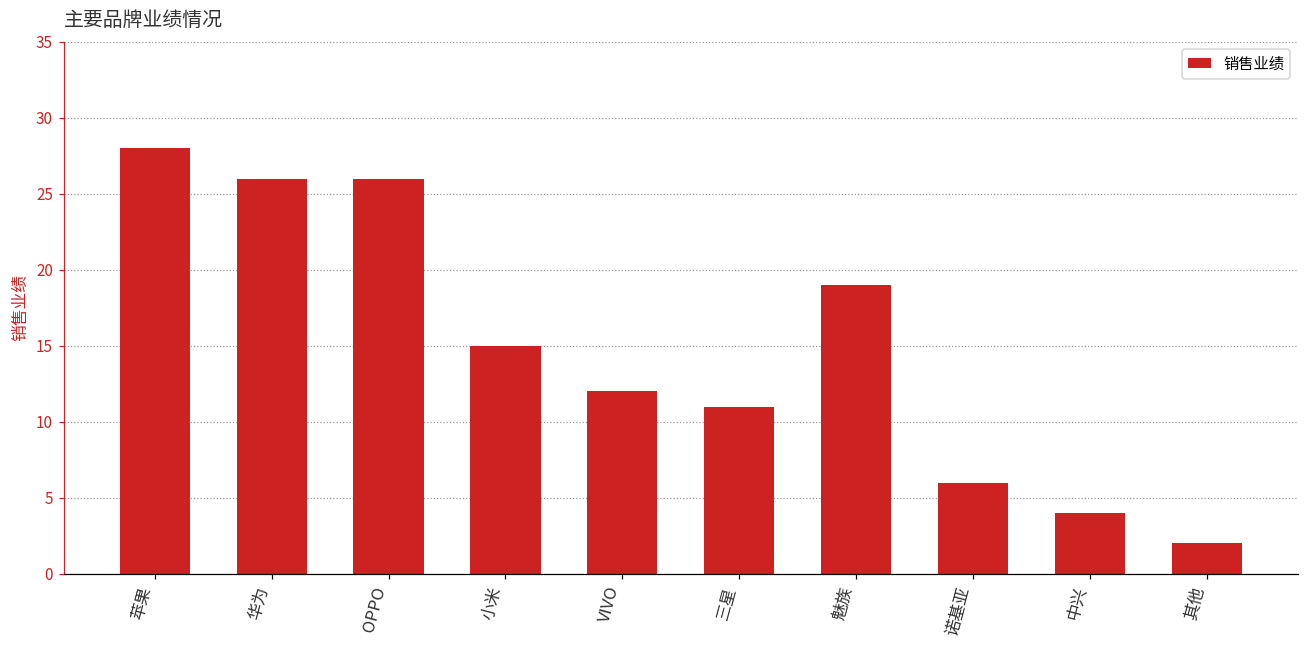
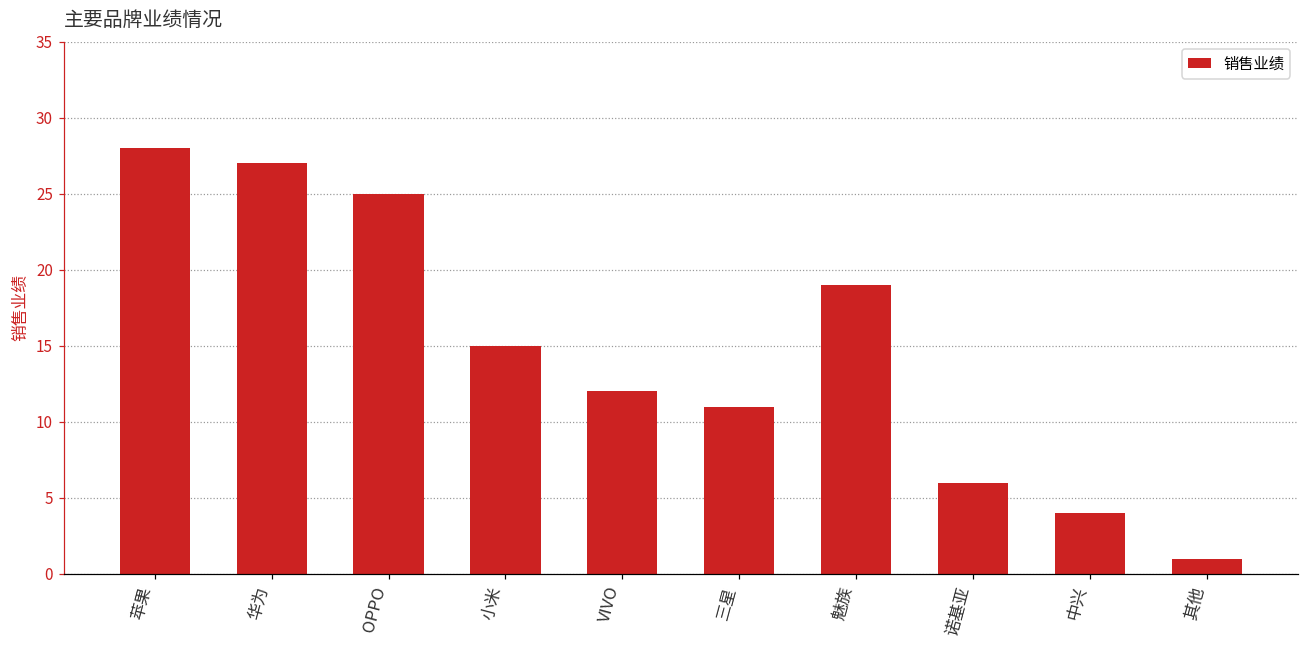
华为: 26 -> 27
OPPO: 26 -> 25
其他: 2 -> 1
